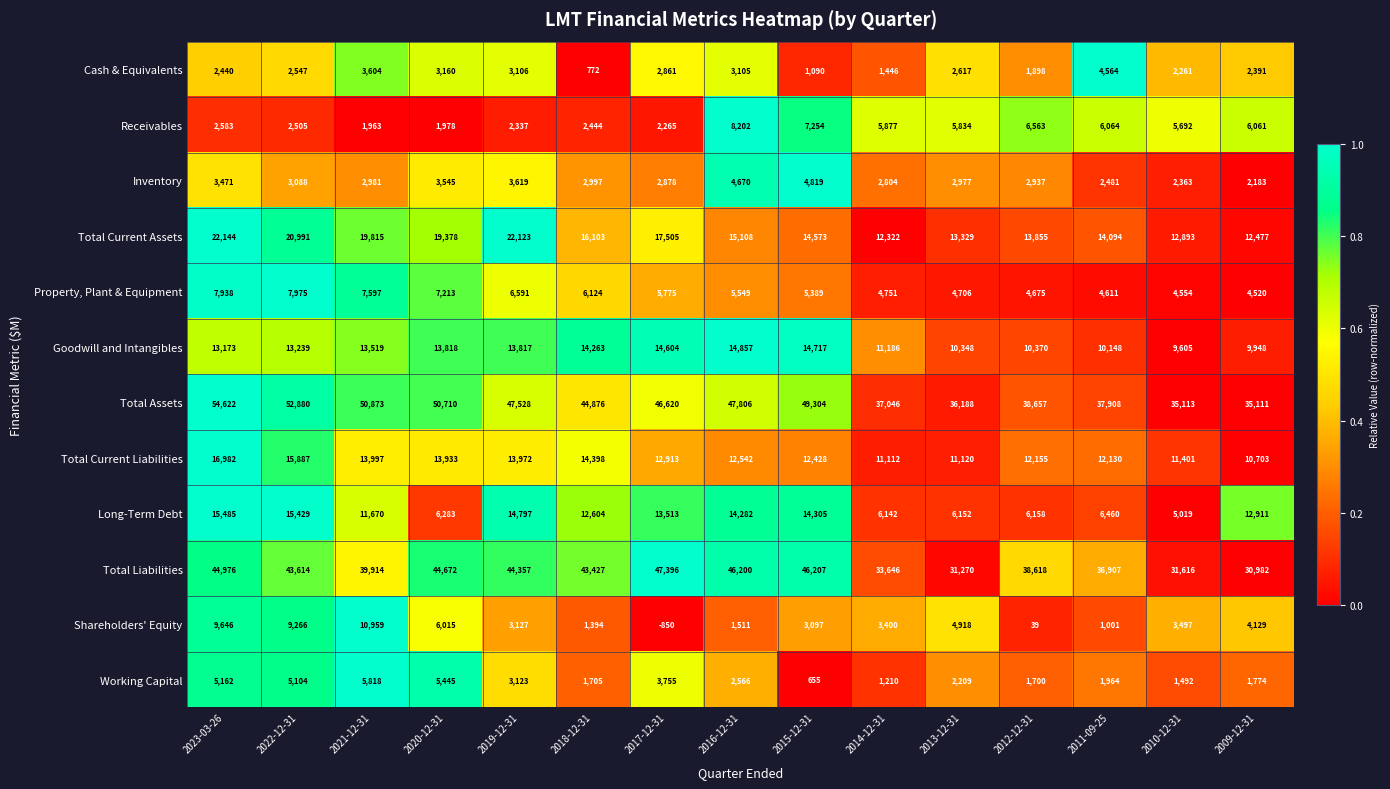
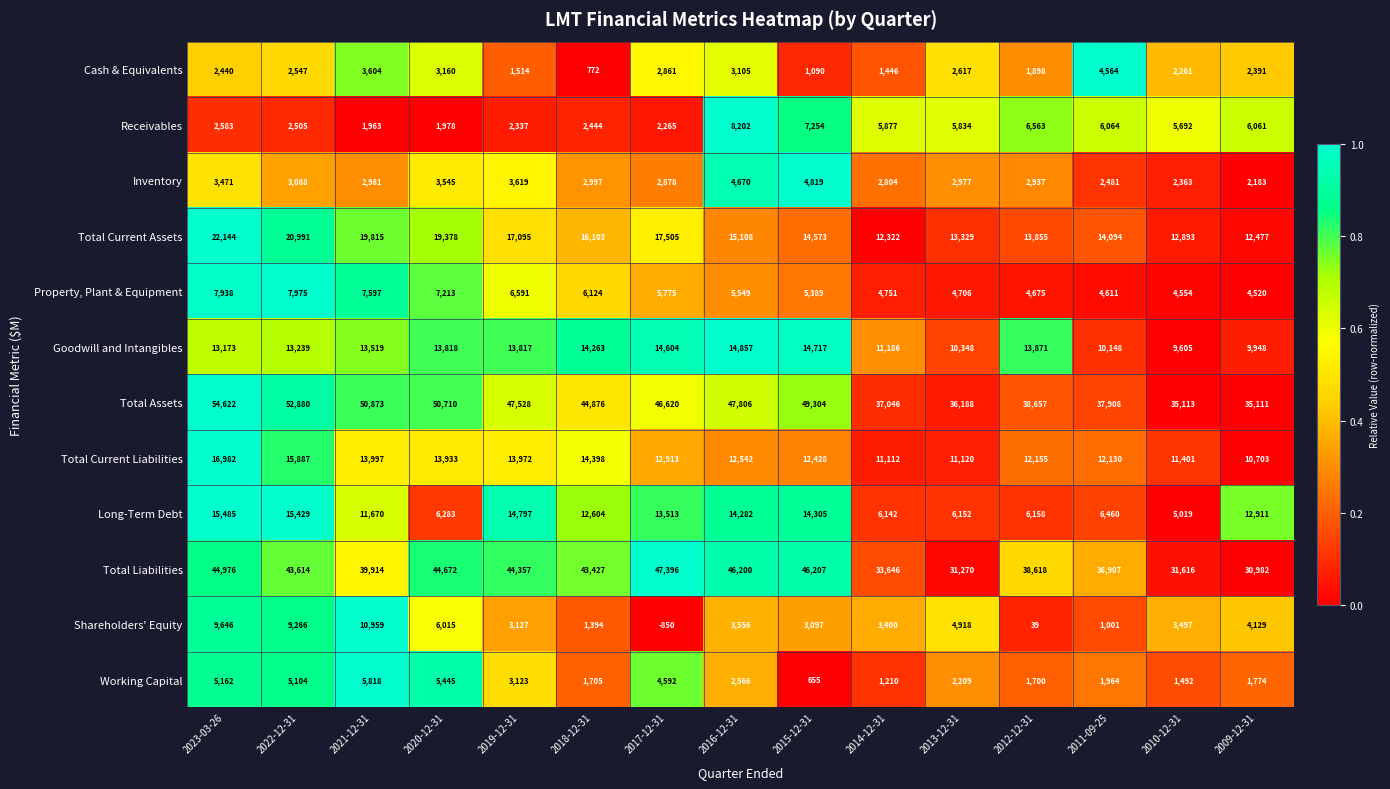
Cash & Equivalents, 2019-12-31: 3,106 -> 1,514
Total Current Assets, 2019-12-31: 22,123 -> 17,095
Goodwill and Intangibles, 2012-12-31: 10,370 -> 13,871
Shareholders' Equity, 2016-12-31: 1,511 -> 3,556
Working Capital, 2017-12-31: 3,755 -> 4,592
